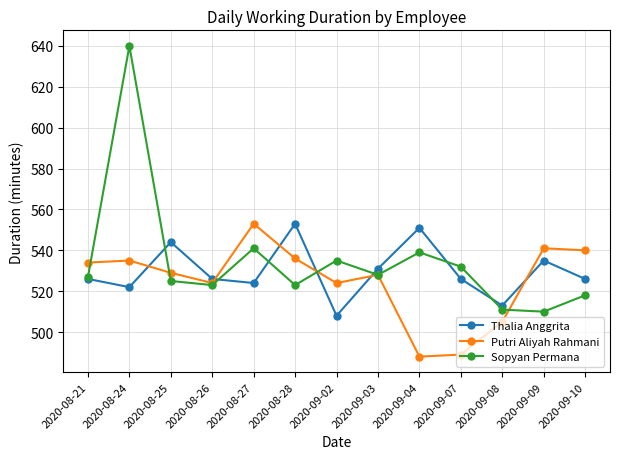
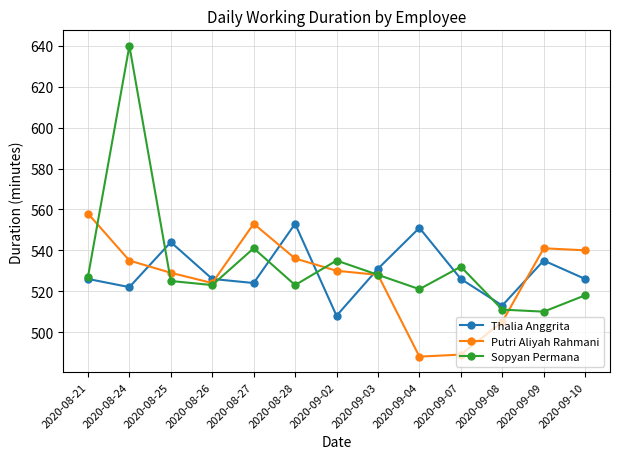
Putri Aliyah Rahmani, 2020-08-21: 534 -> 558
Putri Aliyah Rahmani, 2020-09-02: 524 -> 530
Sopyan Permana, 2020-09-04: 539 -> 521
